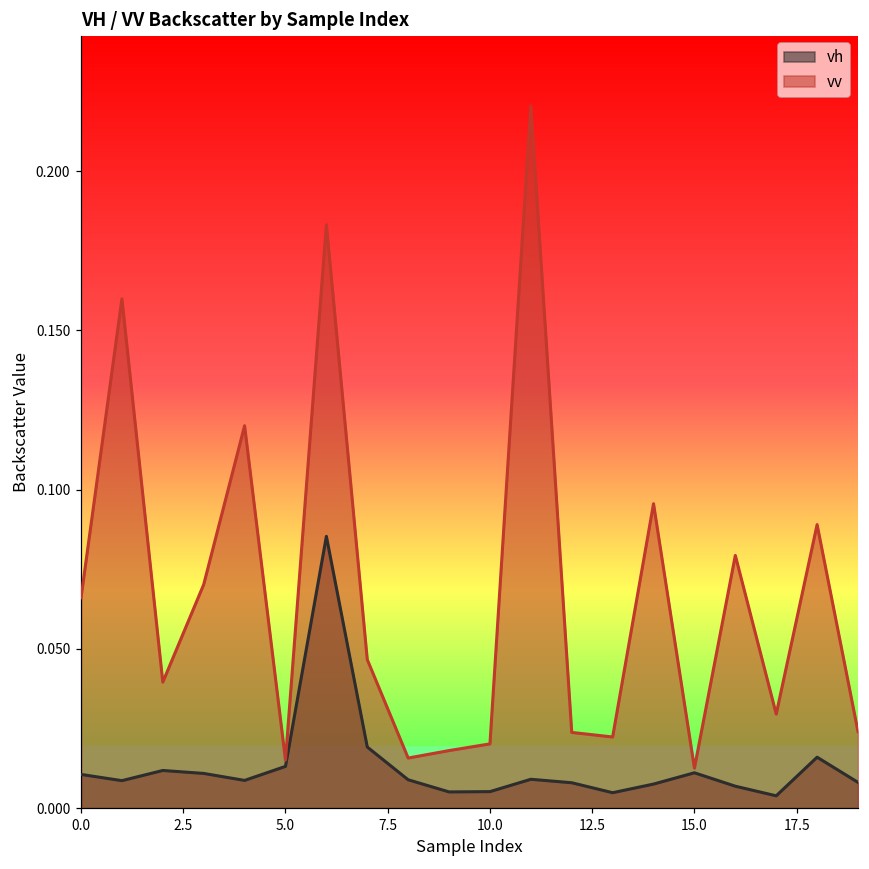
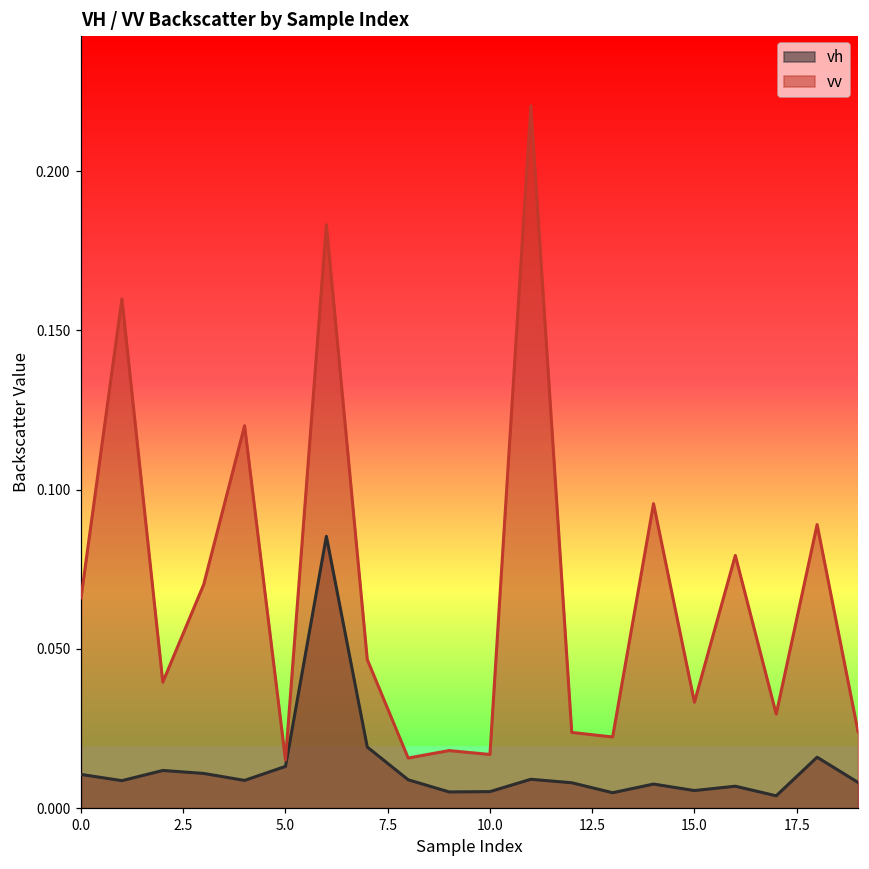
vv, 10.0: 0.020 -> 0.017
vh, 15.0: 0.011 -> 0.006
vv, 15.0: 0.013 -> 0.033
